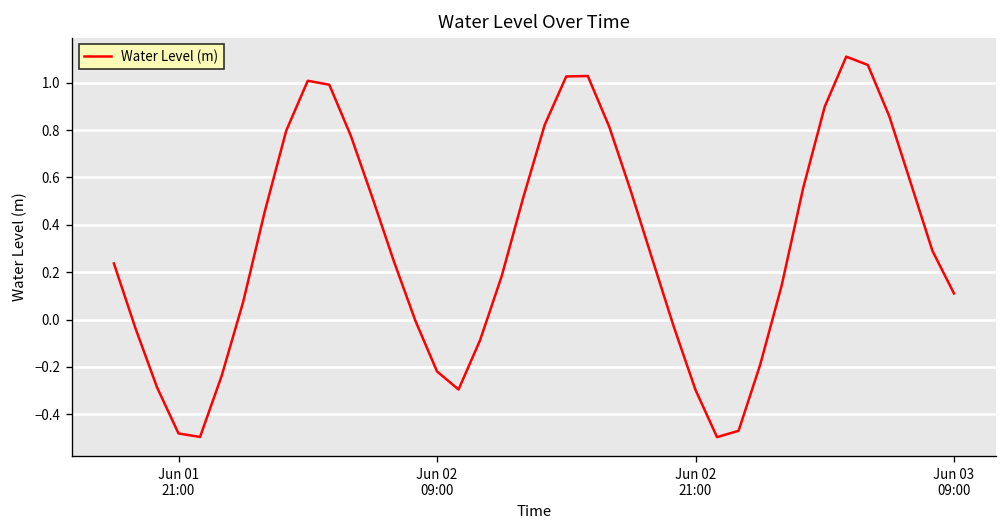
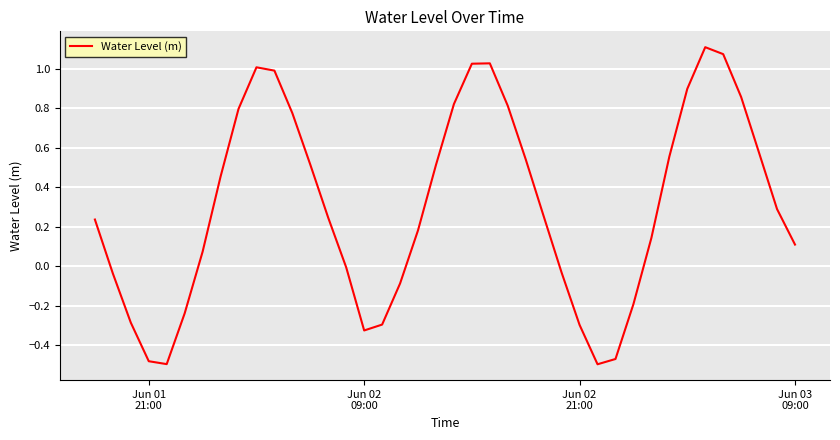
Jun 02 09:00: -0.22 -> -0.33
